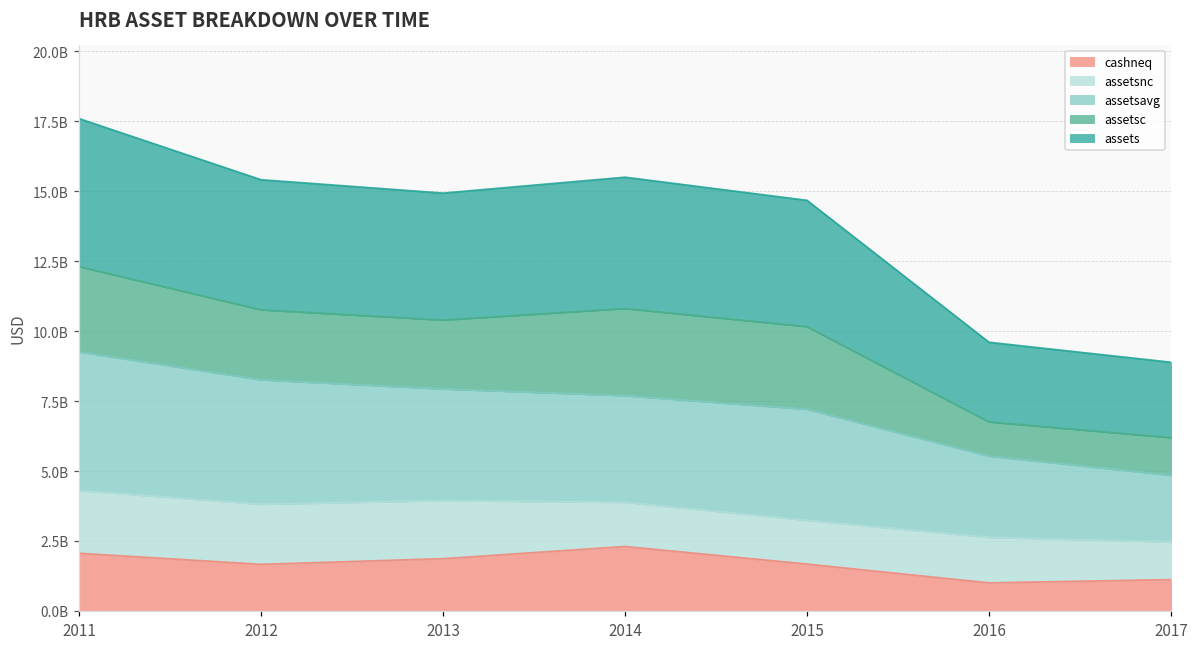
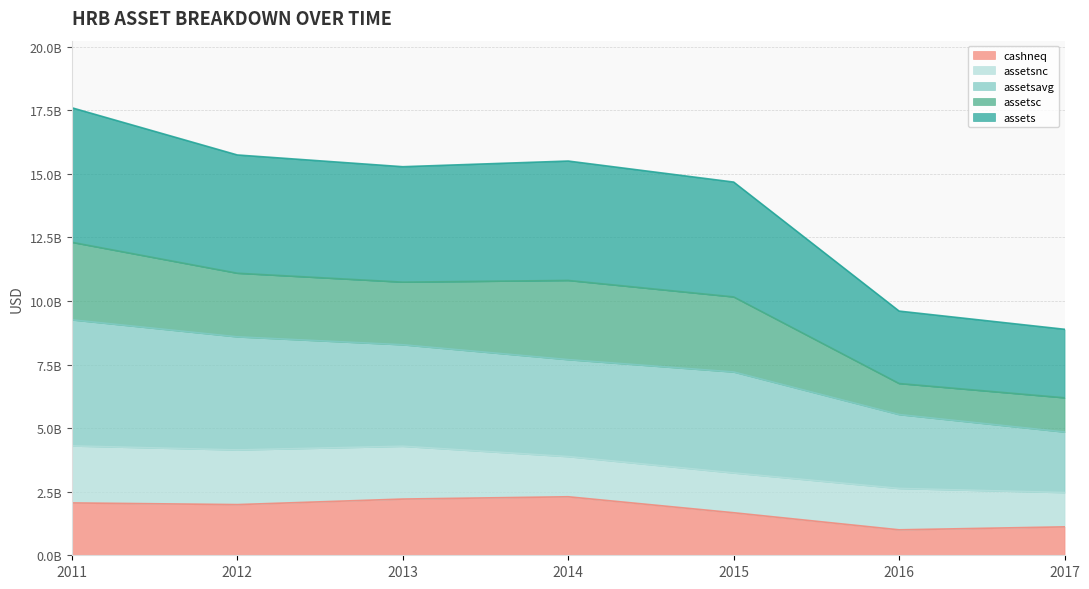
cashneq, 2012: 1700000000 -> 2000000000
cashneq, 2013: 1900000000 -> 2200000000
